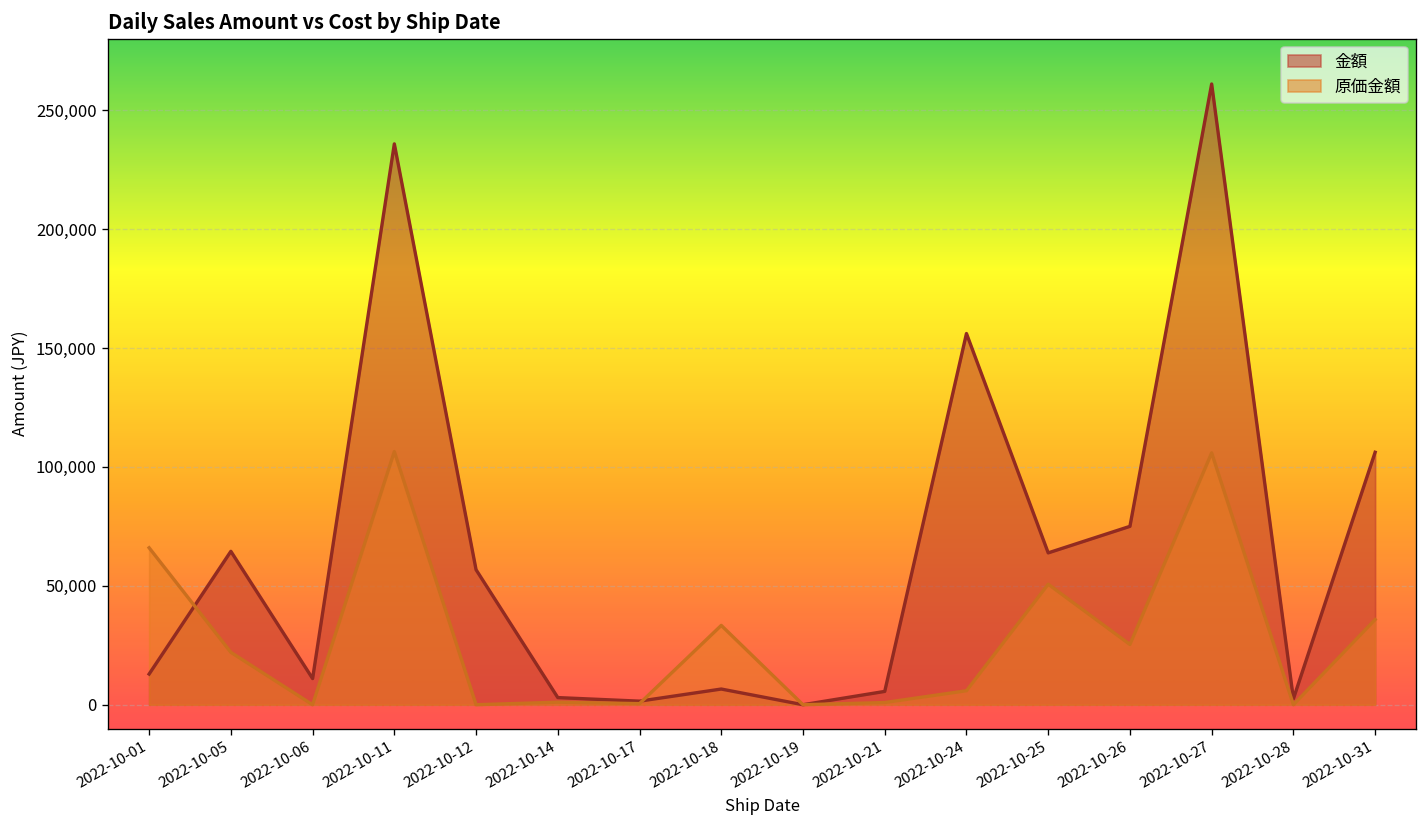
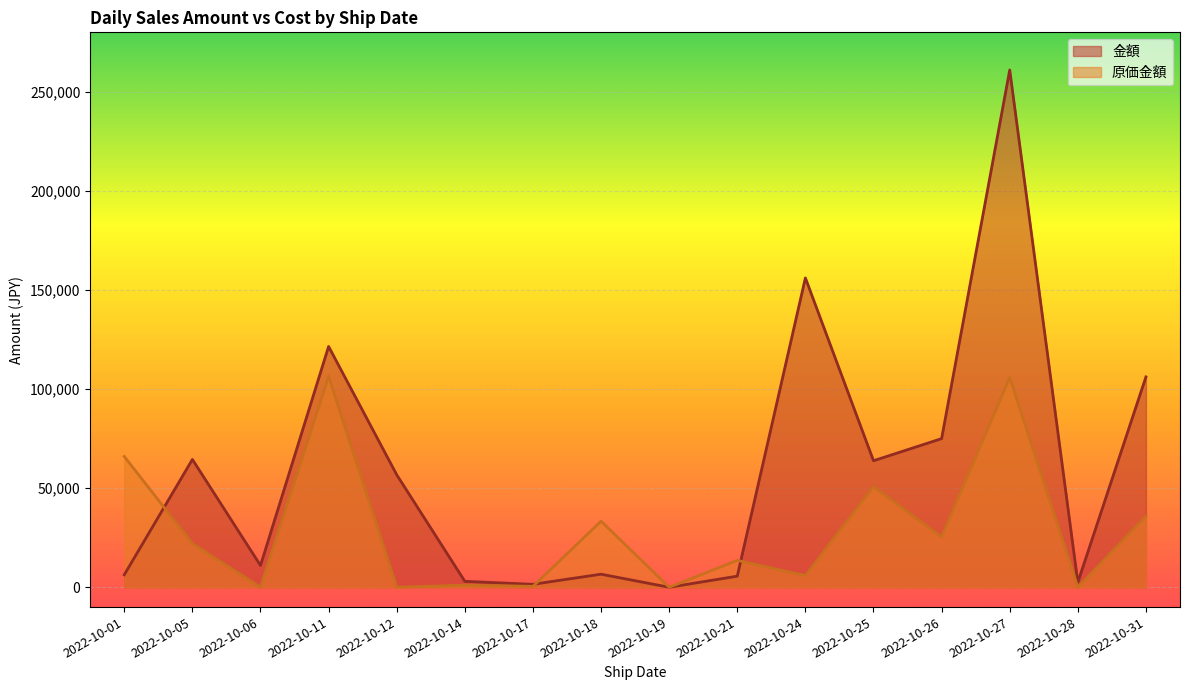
金額, 2022-10-01: 13,000 -> 6,000
金額, 2022-10-11: 236,000 -> 122,000
原価金額, 2022-10-21: 1,000 -> 14,000
